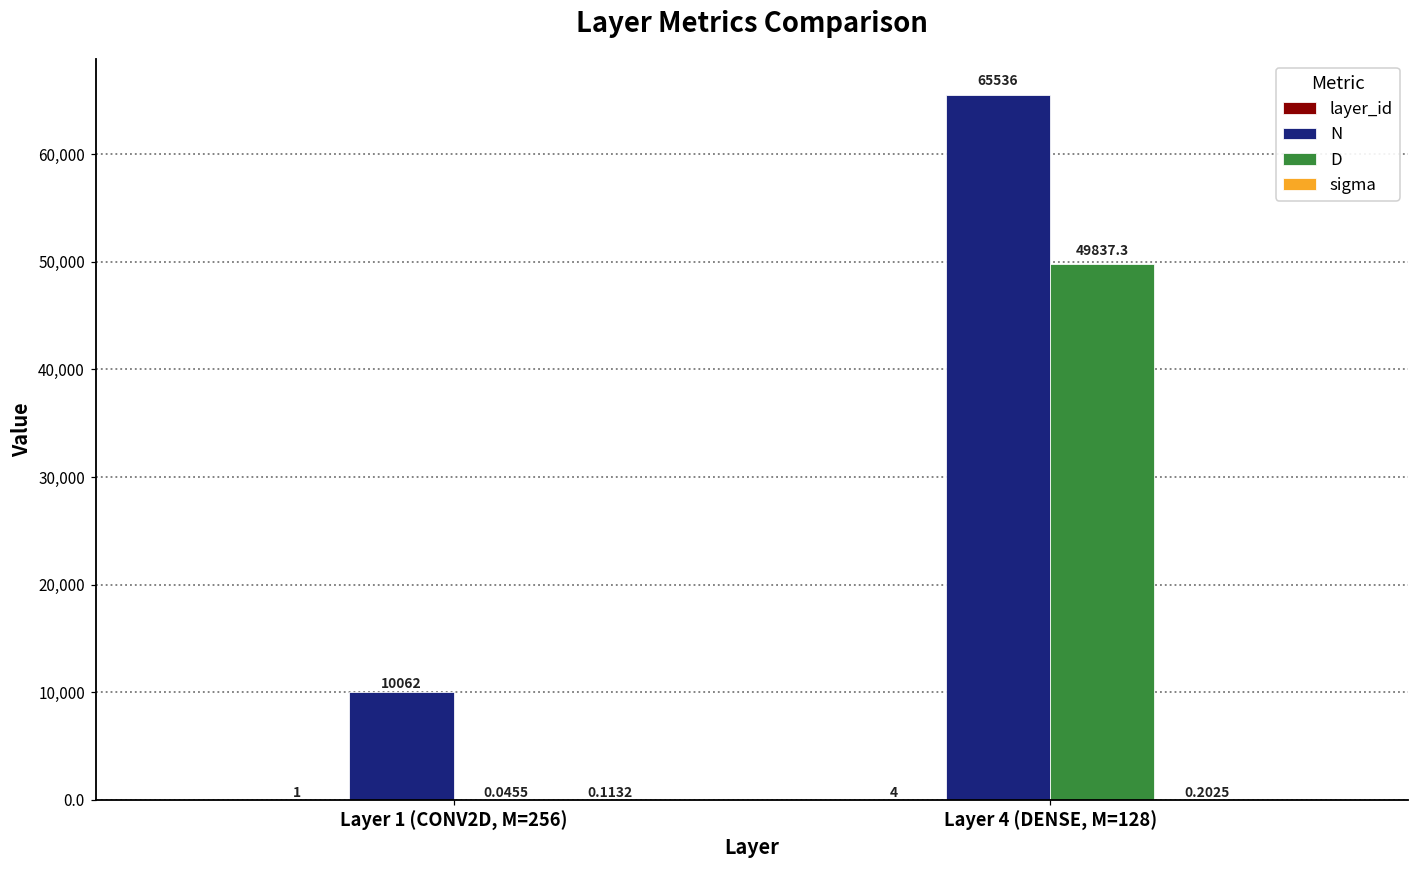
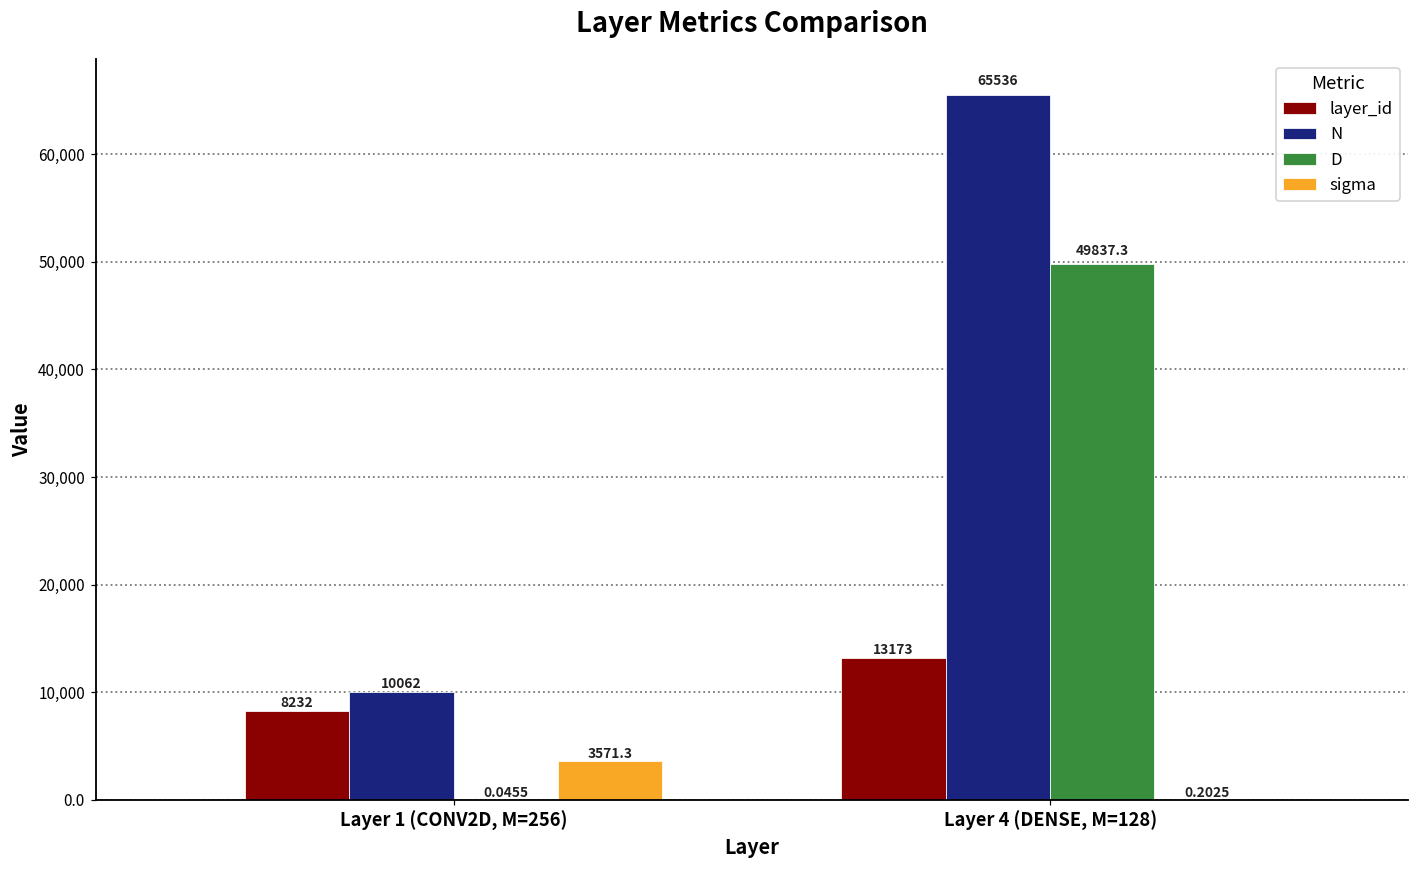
layer_id, Layer 1 (CONV2D, M=256): 1 -> 8232
sigma, Layer 1 (CONV2D, M=256): 0.1132 -> 3571.3
layer_id, Layer 4 (DENSE, M=128): 4 -> 13173
